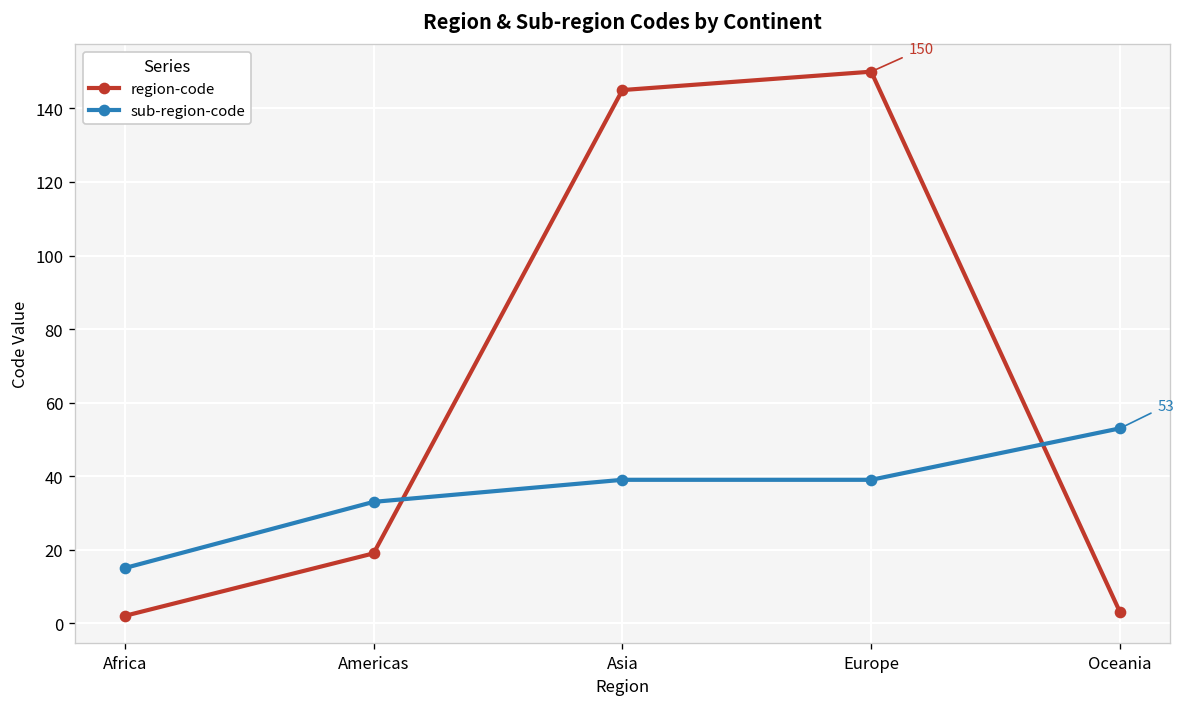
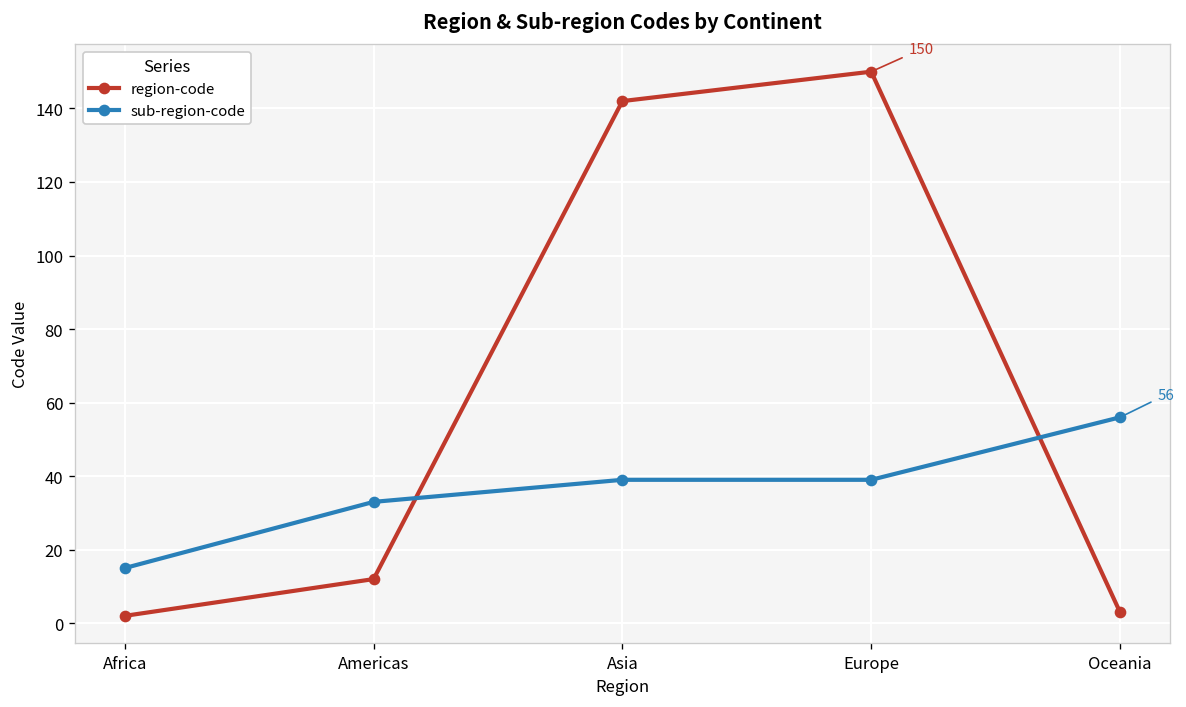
region-code, Americas: 19 -> 12
region-code, Asia: 145 -> 142
sub-region-code, Oceania: 53 -> 56
